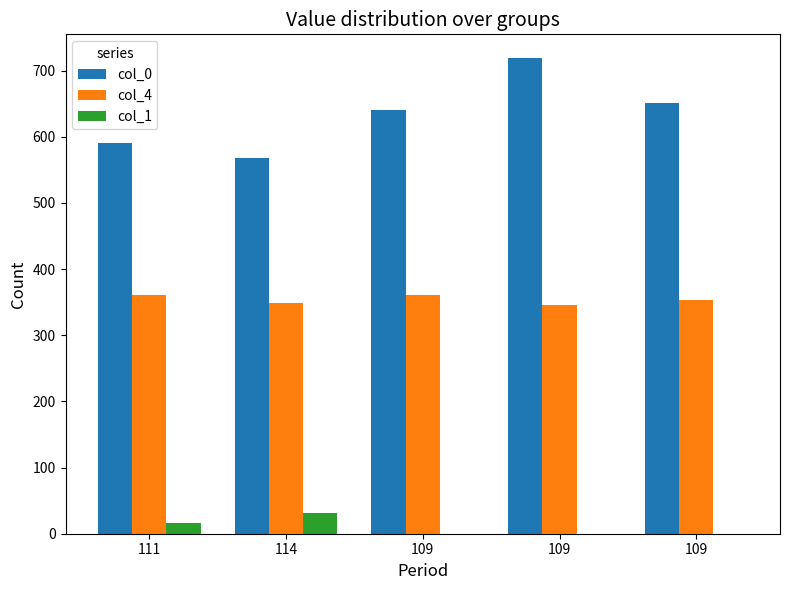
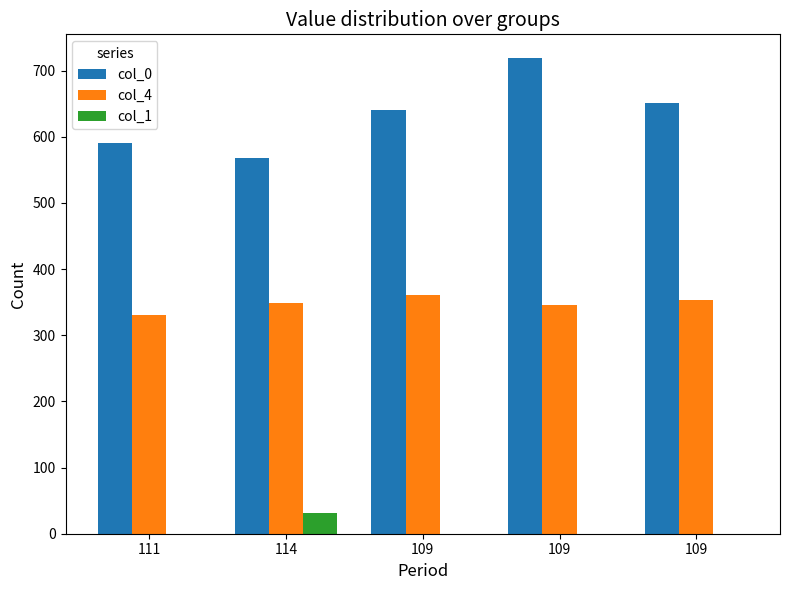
col_4, 111: 360 -> 330
col_1, 111: 20 -> 0
